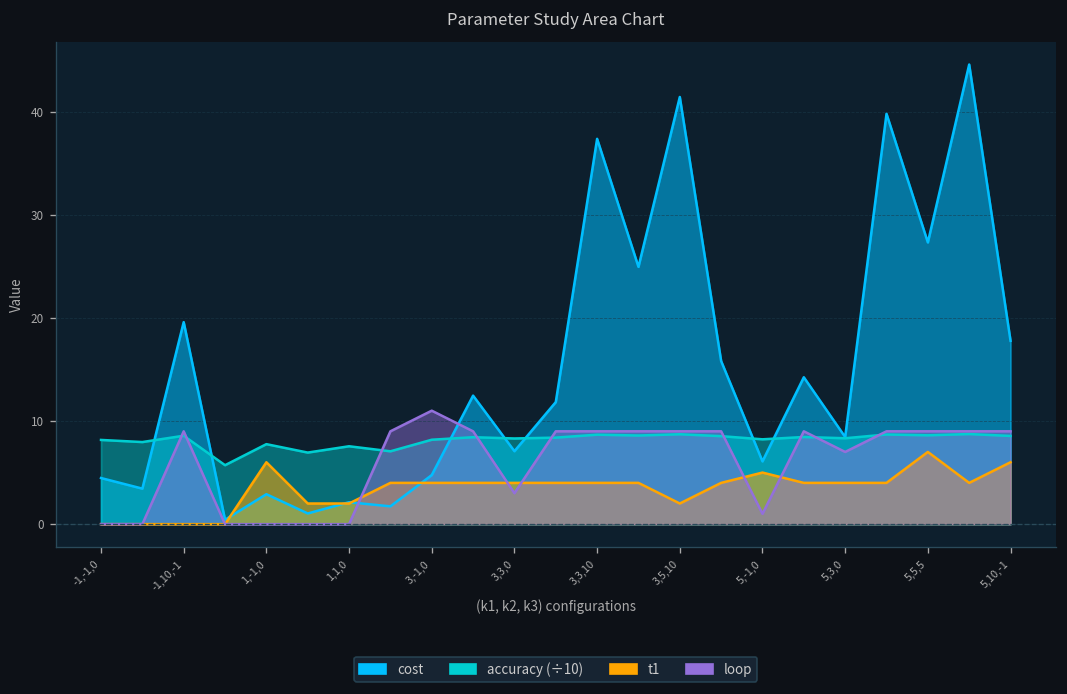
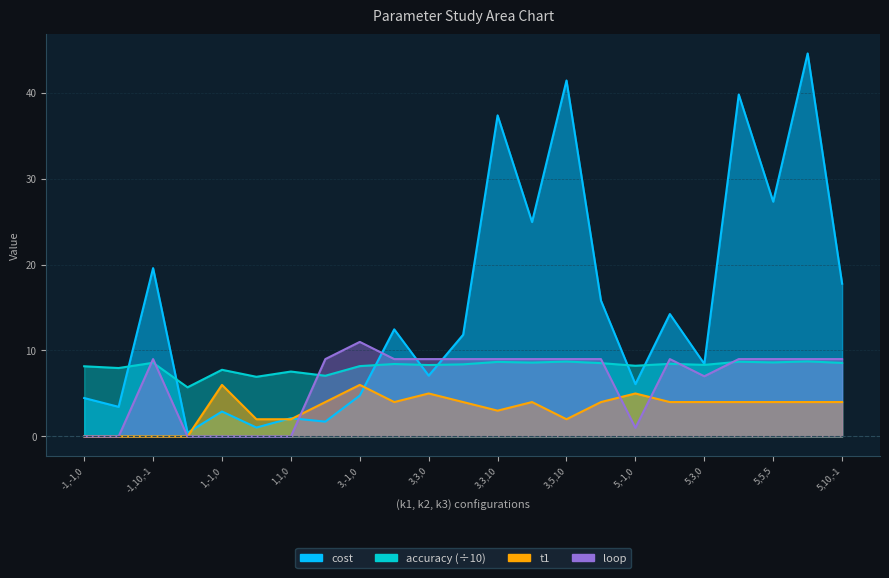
t1, 3,-1,0: 4 -> 6
t1, 3,3,0: 4 -> 5
loop, 3,3,0: 3 -> 9
t1, 3,3,10: 4 -> 3
t1, 5,5,5: 7 -> 4
t1, 5,10,-1: 6 -> 4
